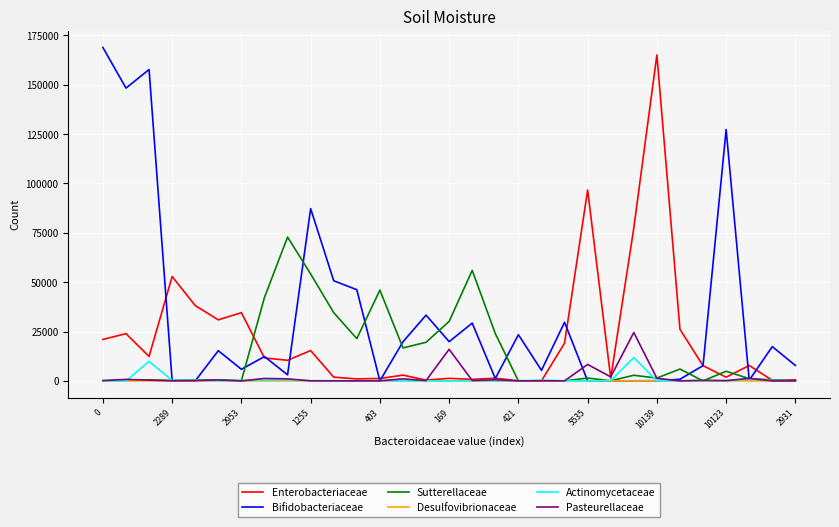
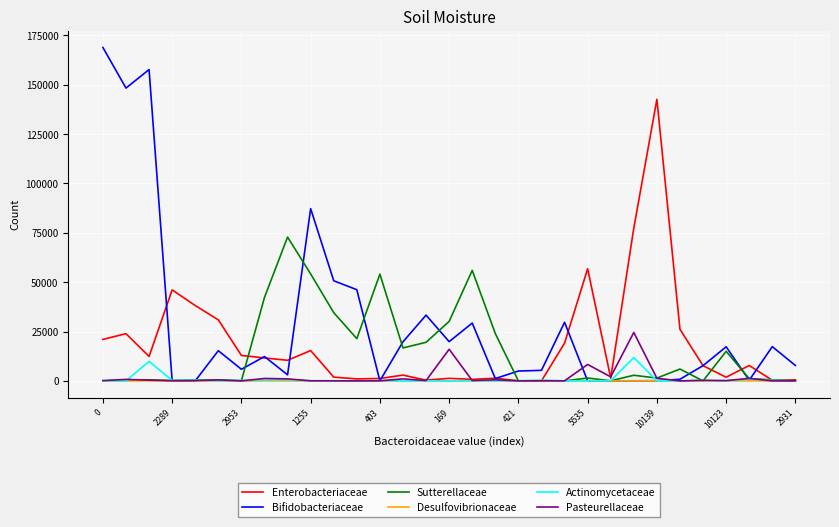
Enterobacteriaceae, 2289: 53000 -> 46000
Enterobacteriaceae, 2953: 35000 -> 13000
Sutterellaceae, 403: 46000 -> 54000
Bifidobacteriaceae, 421: 23000 -> 5000
Enterobacteriaceae, 5535: 97000 -> 57000
Enterobacteriaceae, 10139: 165000 -> 143000
Bifidobacteriaceae, 10123: 127000 -> 17000
Sutterellaceae, 10123: 5000 -> 15000
